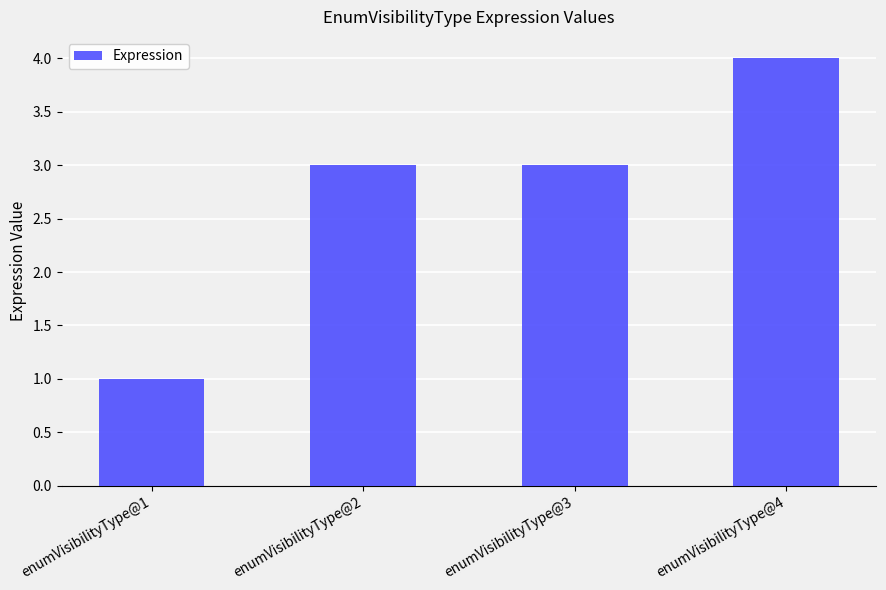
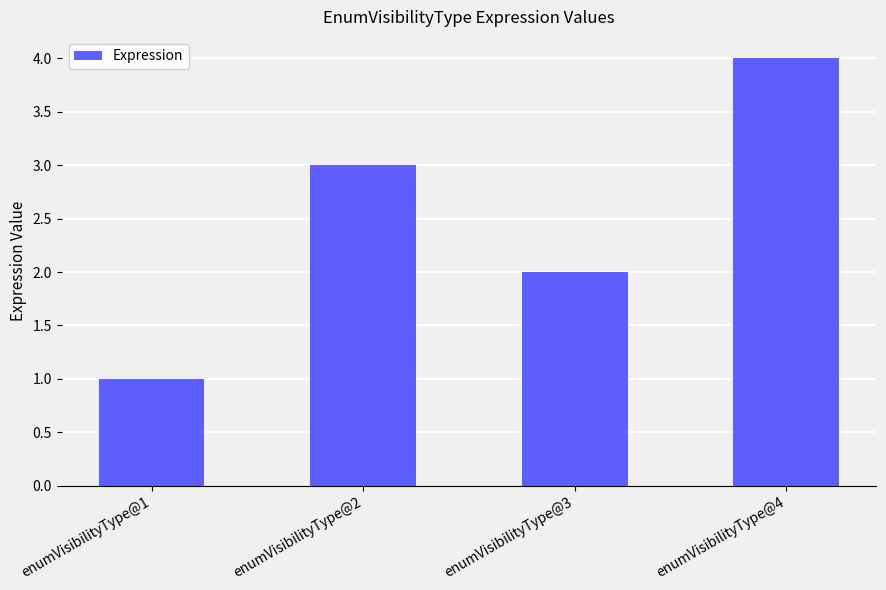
enumVisibilityType@3: 3 -> 2
